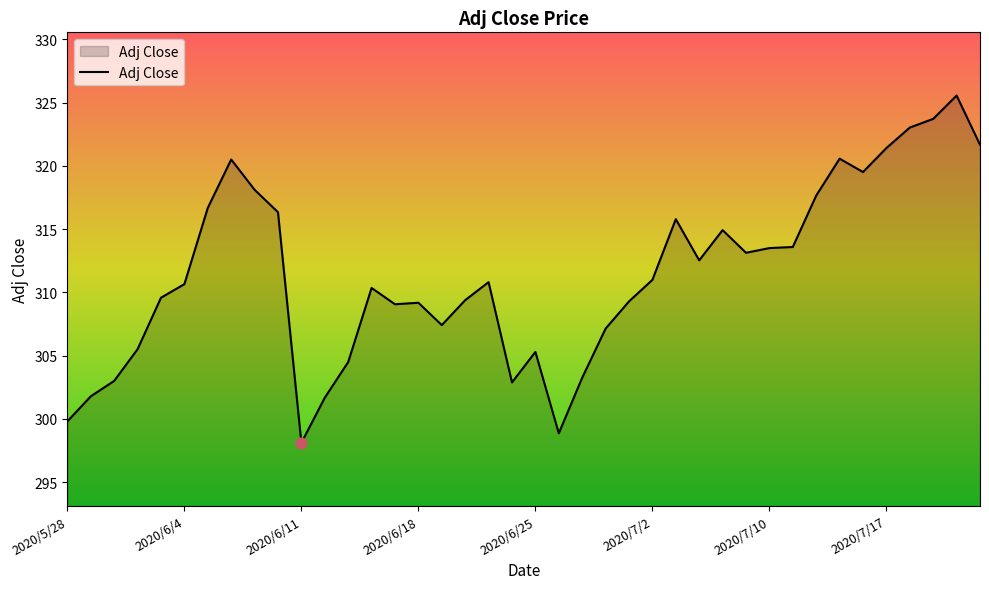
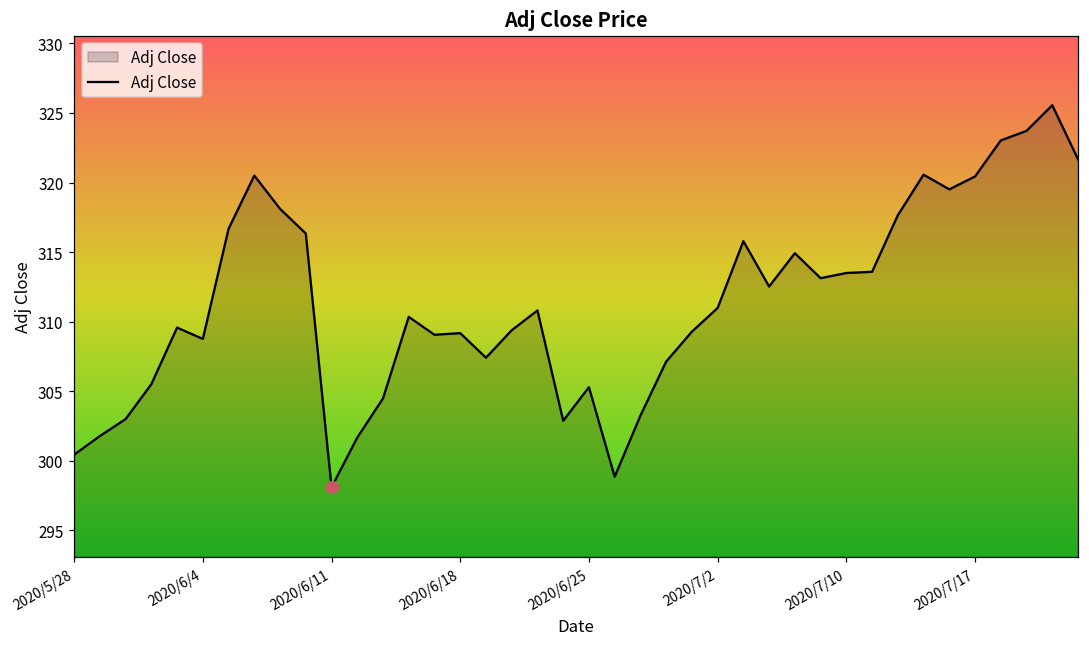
Adj Close, 2020/5/28: 299.8 -> 300.4
Adj Close, 2020/6/4: 310.6 -> 308.8
Adj Close, 2020/7/17: 321.4 -> 320.4
